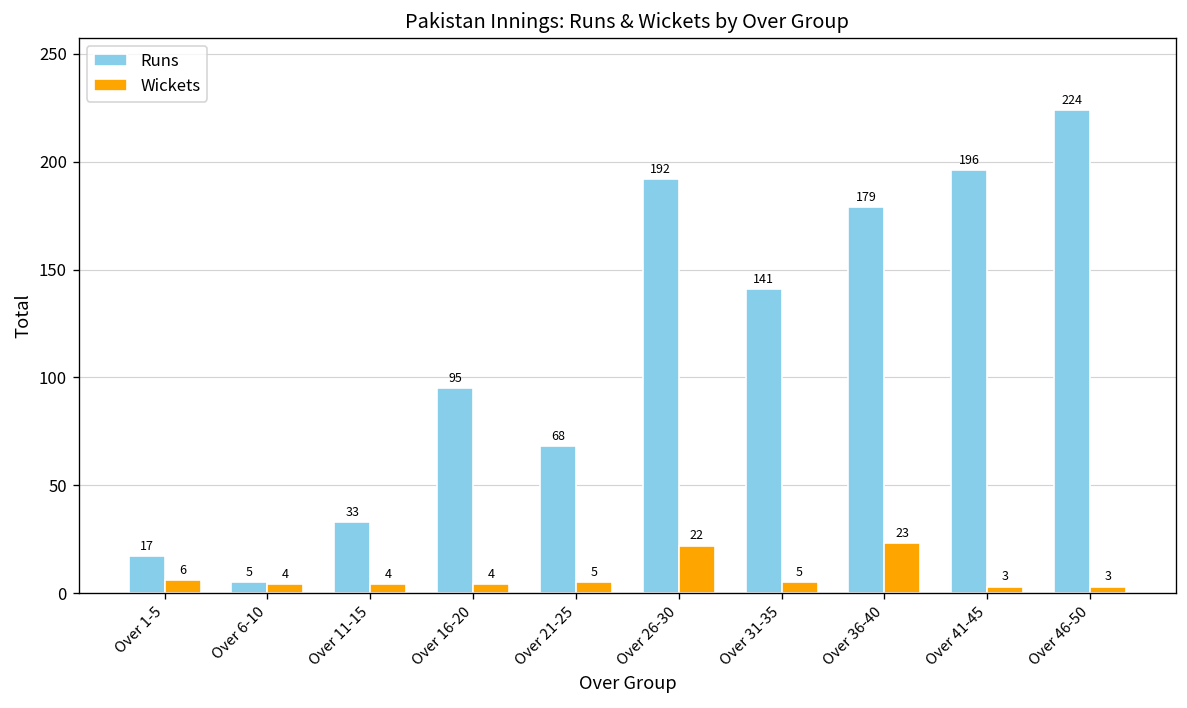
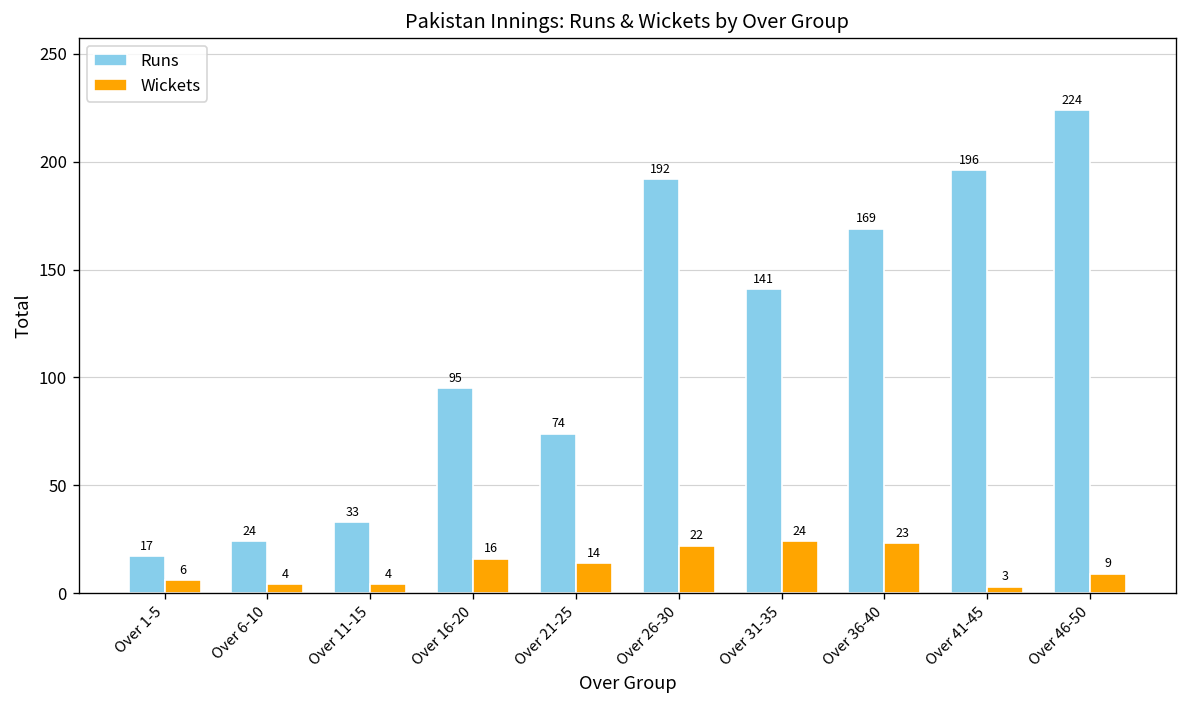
Runs, Over 6-10: 5 -> 24
Wickets, Over 16-20: 4 -> 16
Runs, Over 21-25: 68 -> 74
Wickets, Over 21-25: 5 -> 14
Wickets, Over 31-35: 5 -> 24
Runs, Over 36-40: 179 -> 169
Wickets, Over 46-50: 3 -> 9
